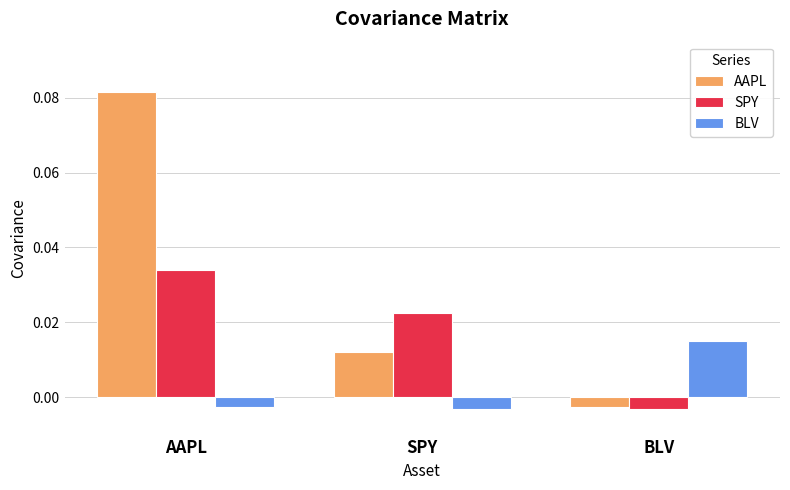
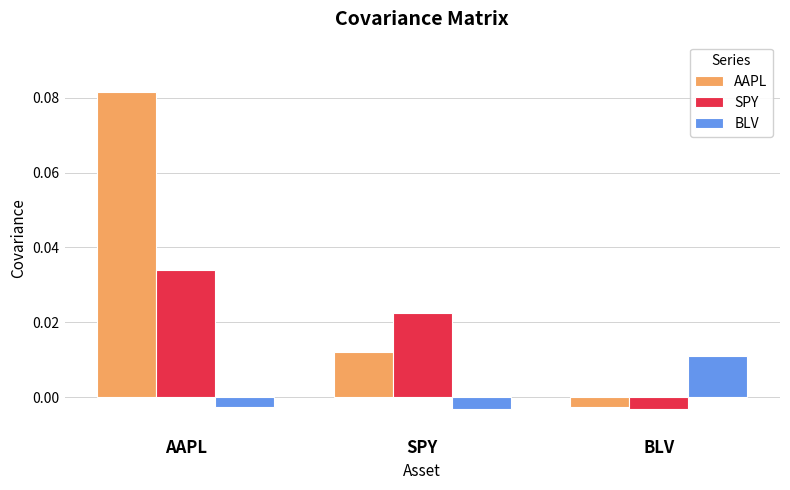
BLV, BLV: 0.015 -> 0.011
